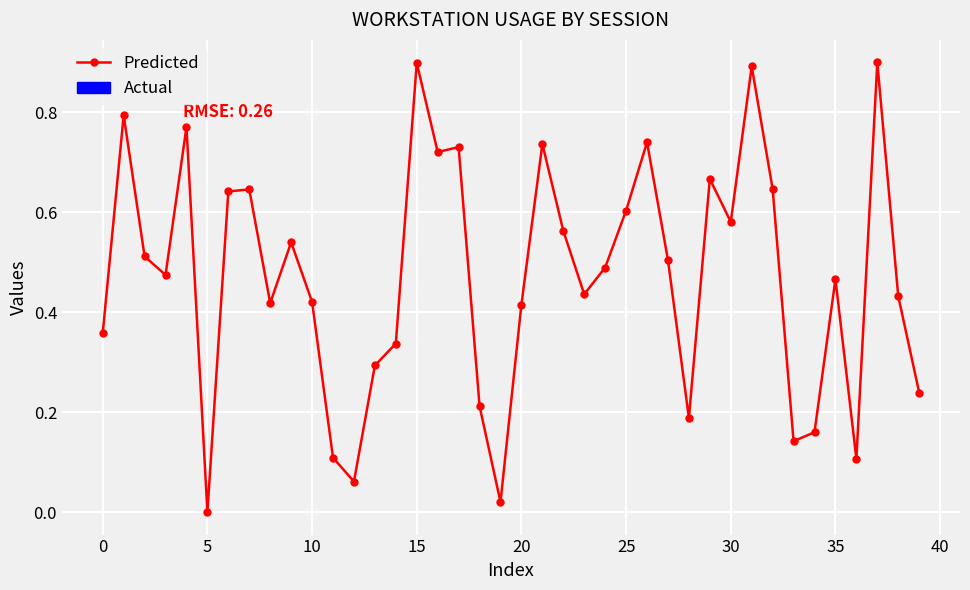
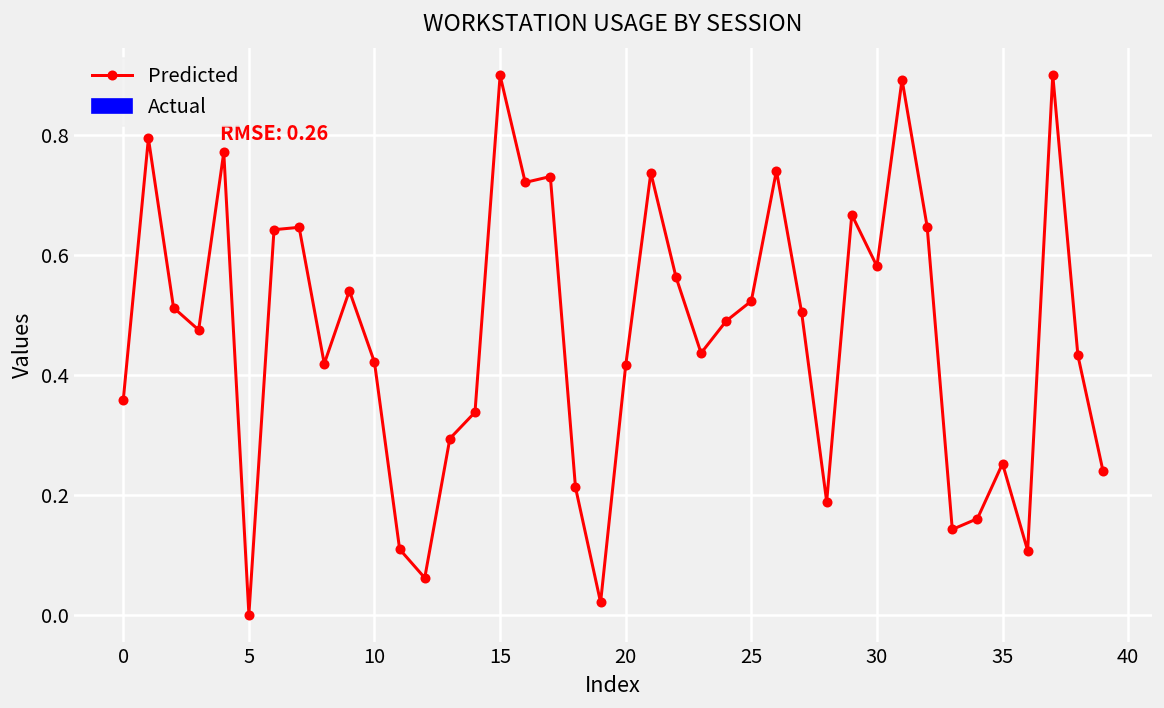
25: 0.60 -> 0.52
35: 0.47 -> 0.25
